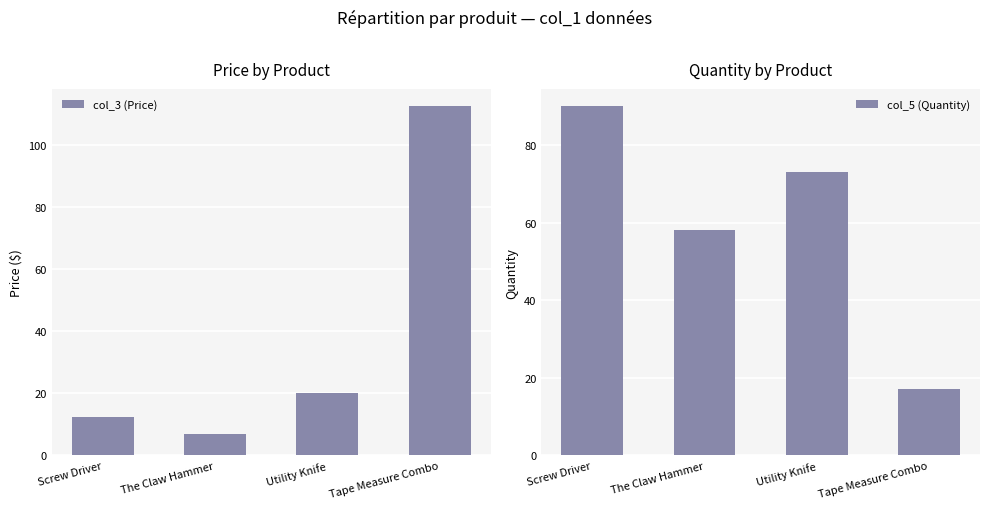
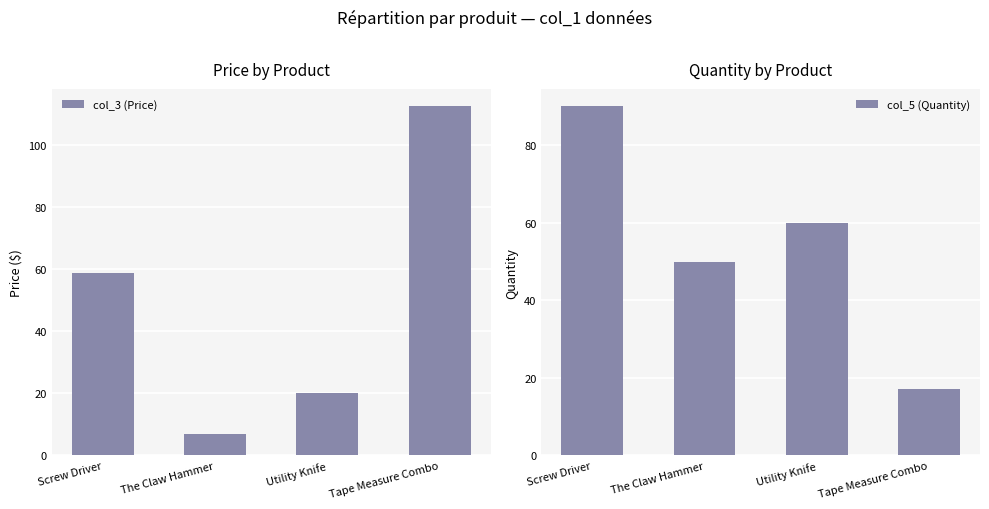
Price by Product, Screw Driver: 12 -> 59
Quantity by Product, The Claw Hammer: 58 -> 50
Quantity by Product, Utility Knife: 73 -> 60
